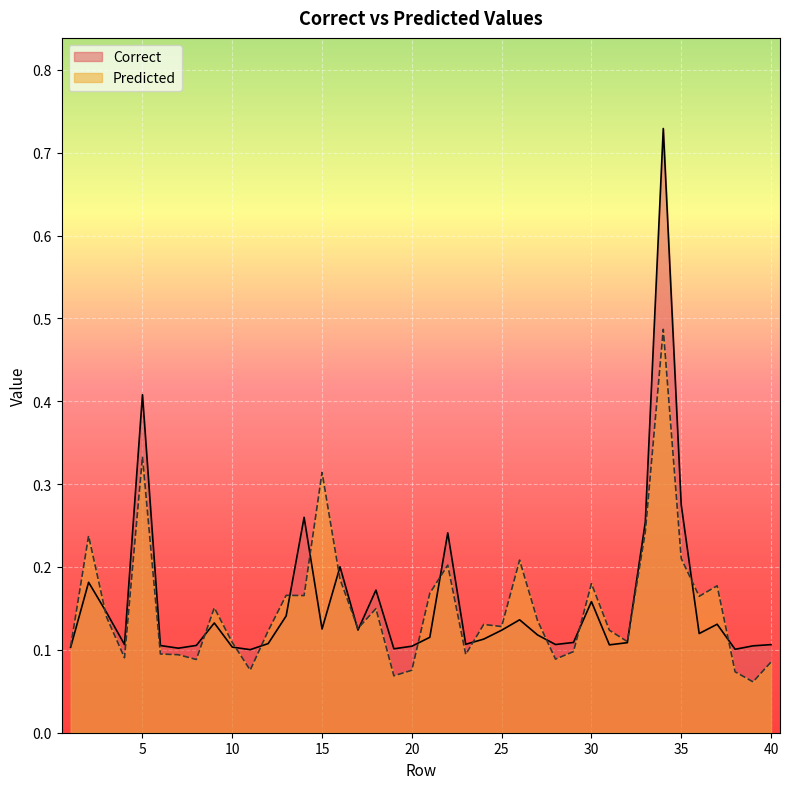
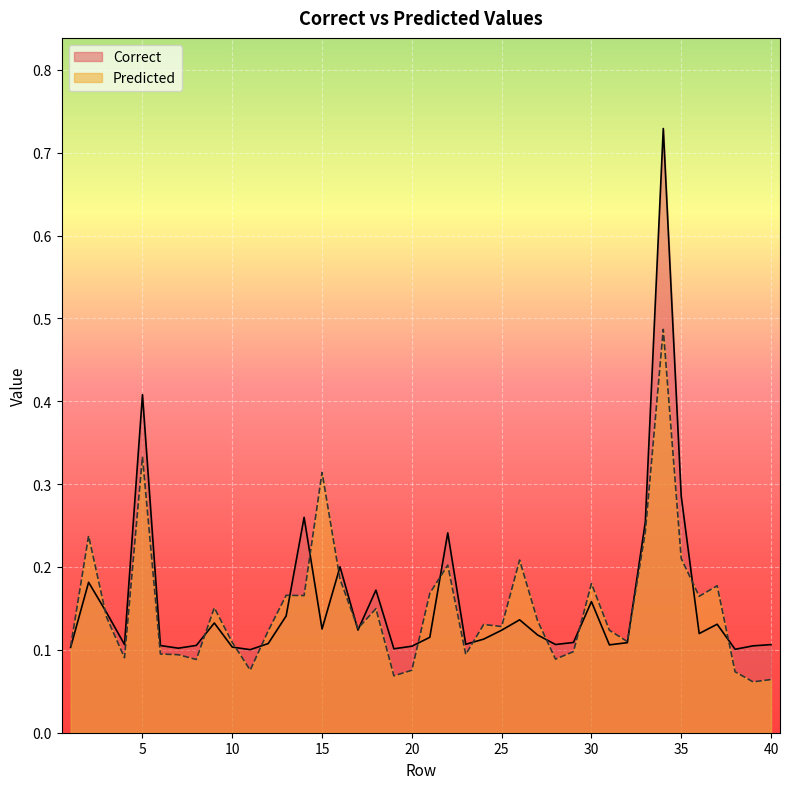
Correct, 35: 0.27 -> 0.29
Predicted, 40: 0.09 -> 0.06
